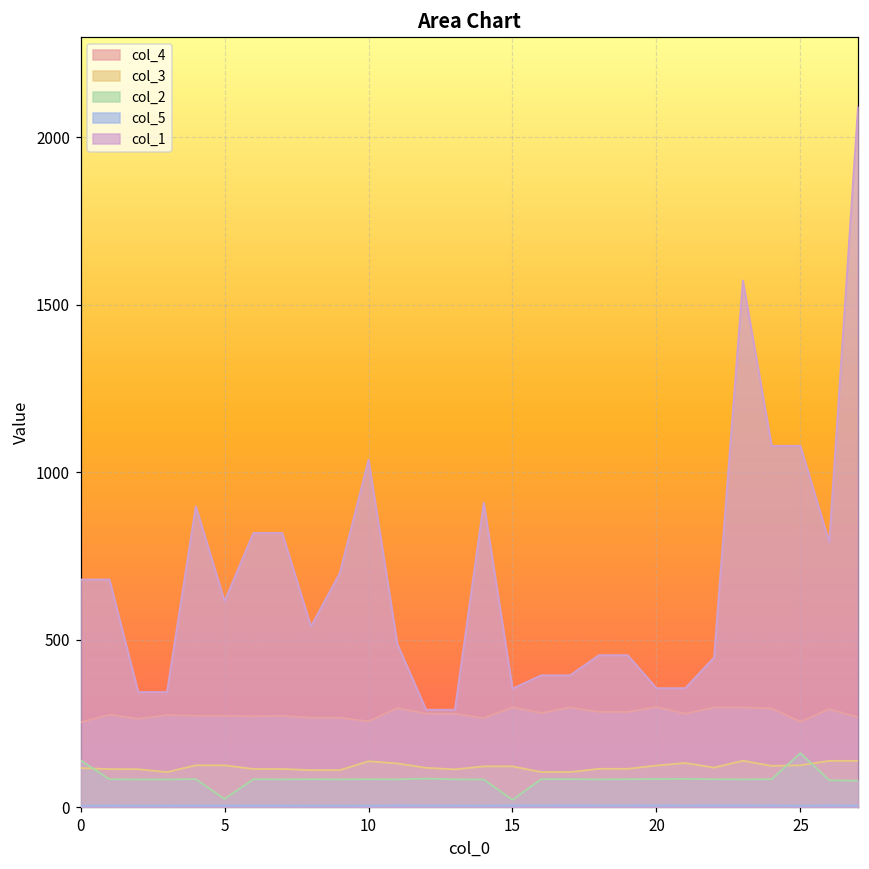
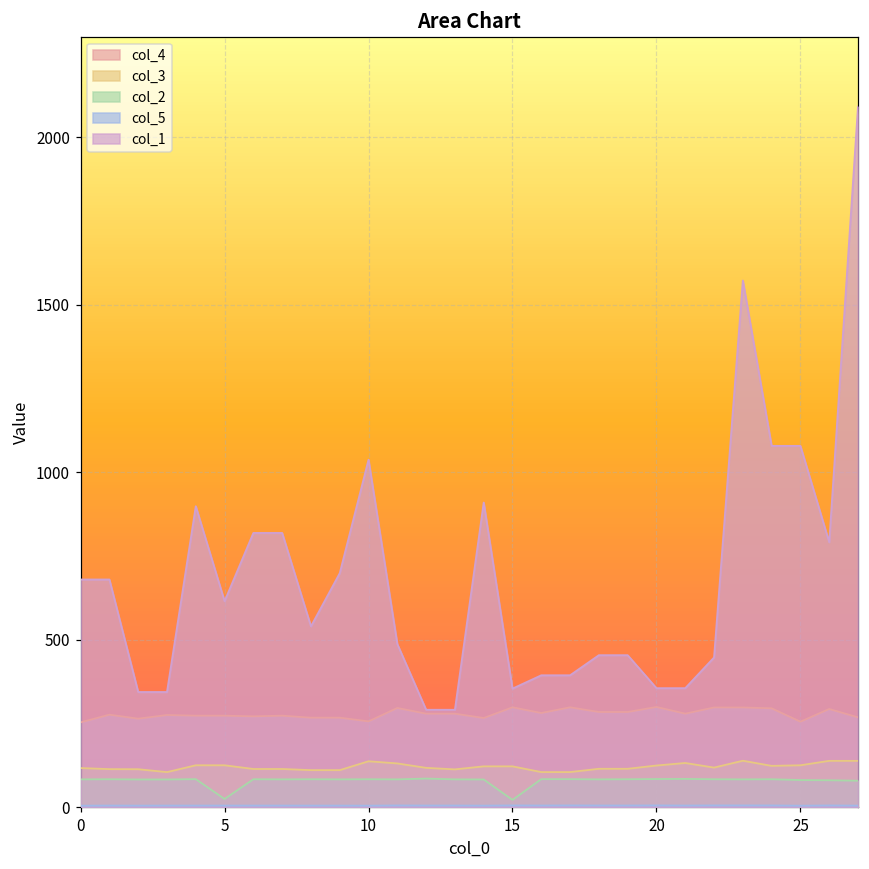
col_2, 0: 140 -> 80
col_2, 25: 160 -> 80
